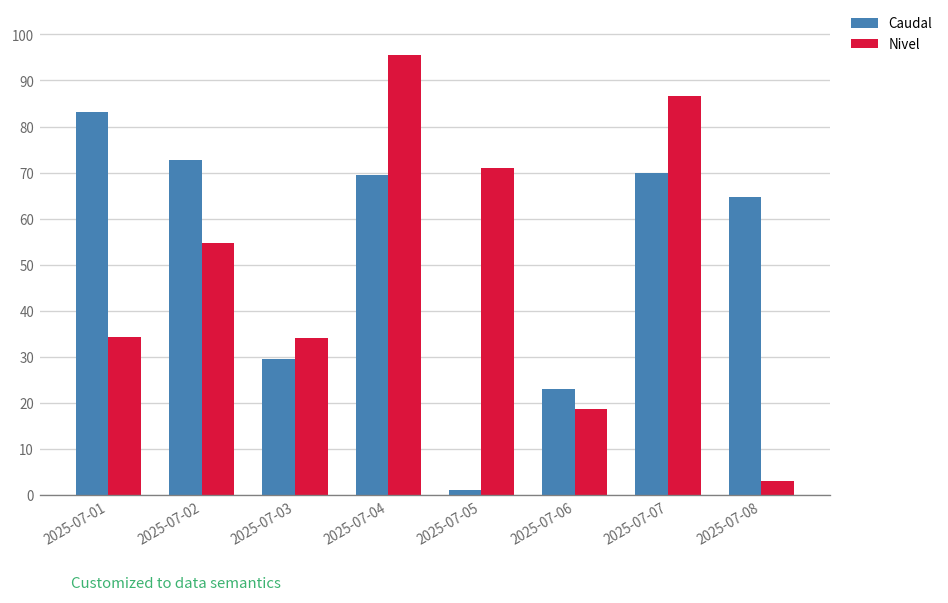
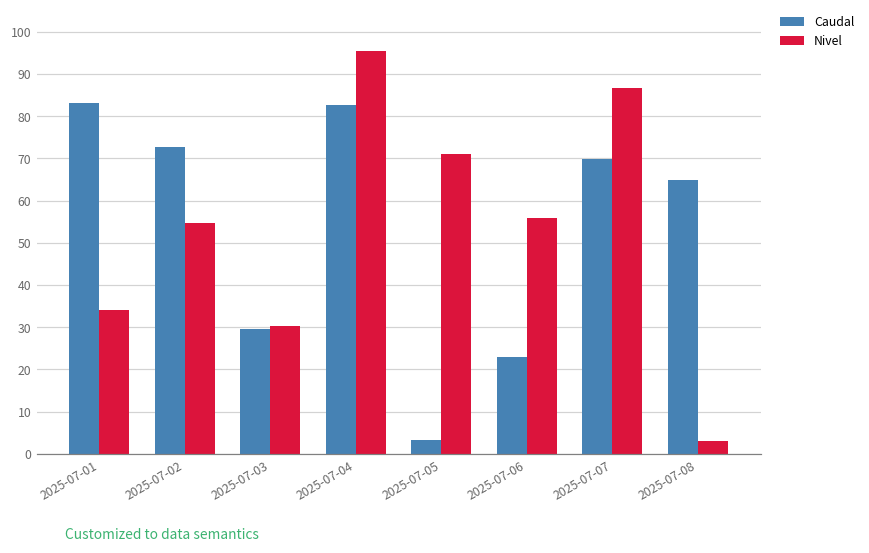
Nivel, 2025-07-03: 34 -> 30
Caudal, 2025-07-04: 70 -> 83
Caudal, 2025-07-05: 1 -> 3
Nivel, 2025-07-06: 19 -> 56
